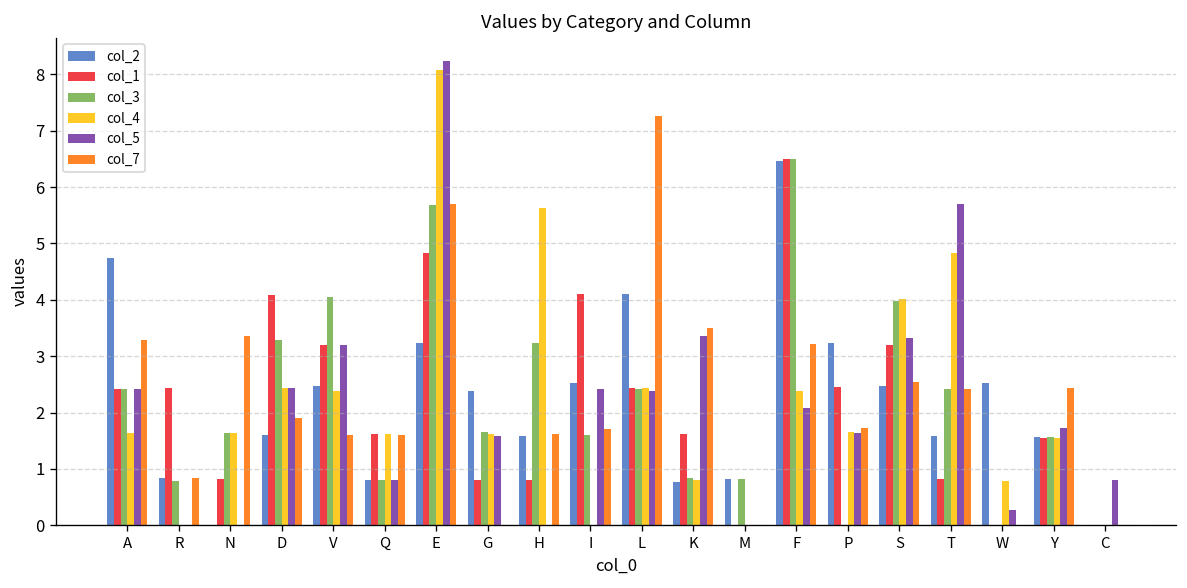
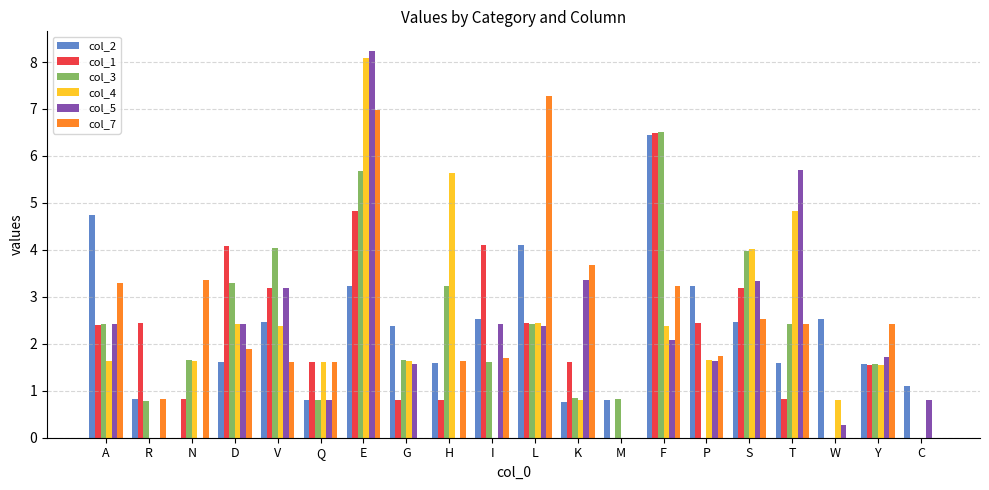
col_7, E: 5.7 -> 7.0
col_7, K: 3.5 -> 3.7
col_2, C: 0.0 -> 1.1
